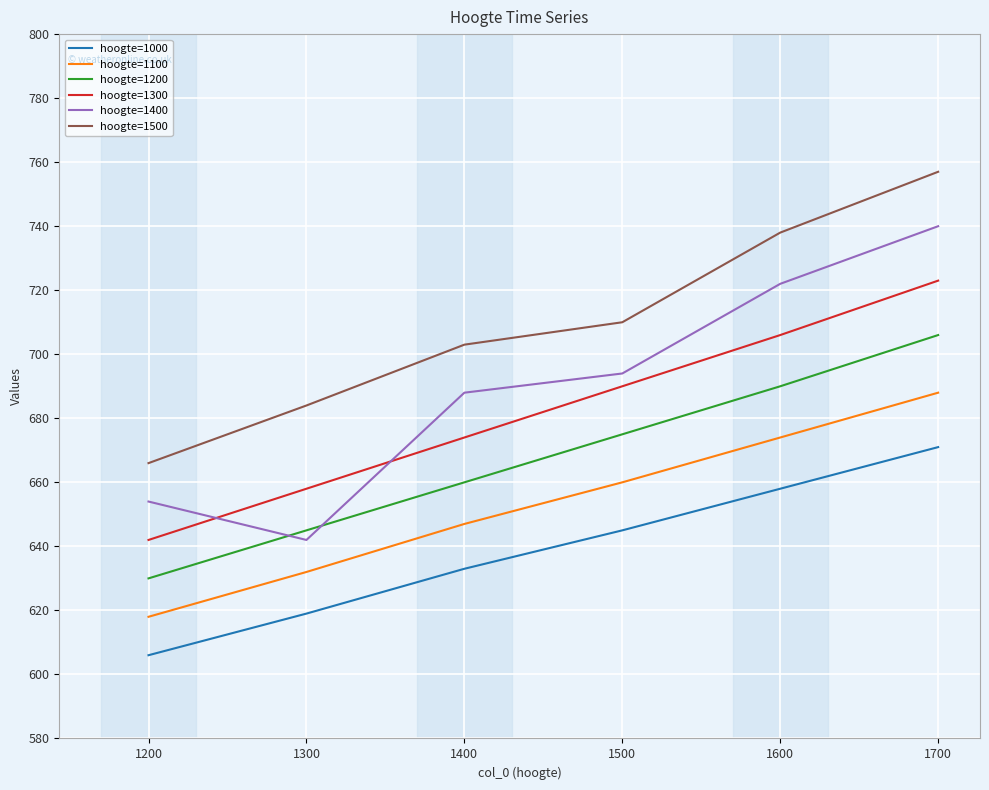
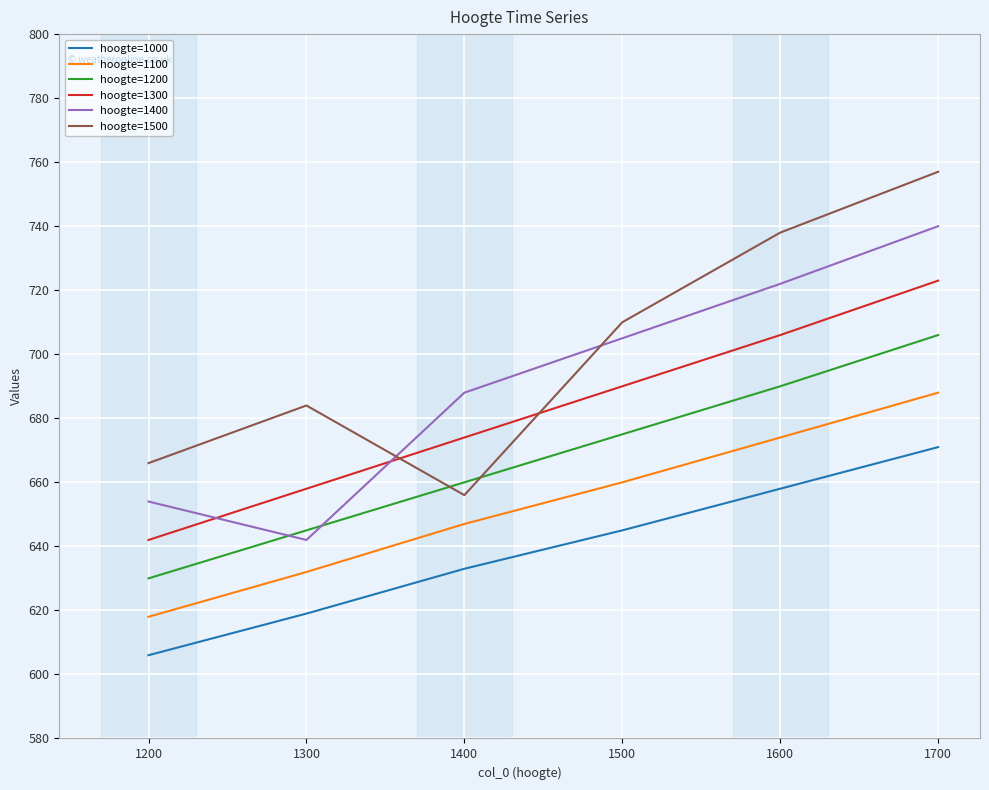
hoogte=1500, 1400: 703 -> 656
hoogte=1400, 1500: 694 -> 705
